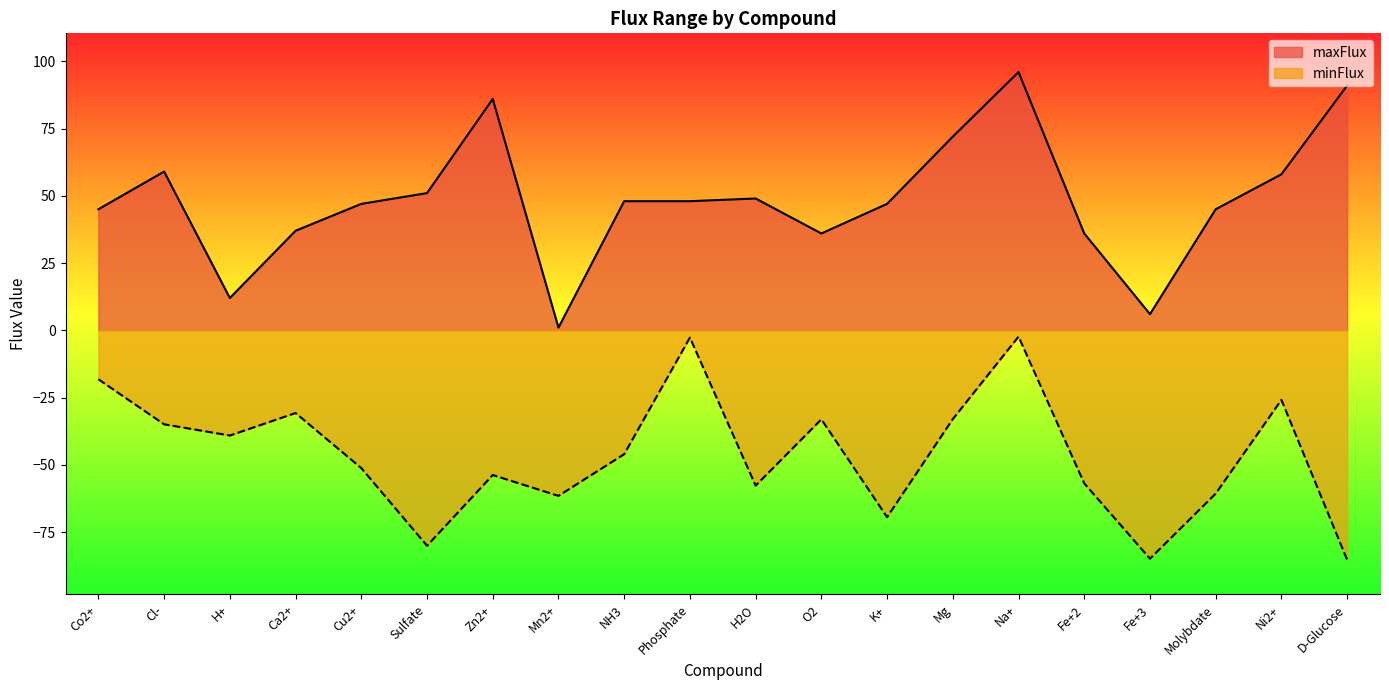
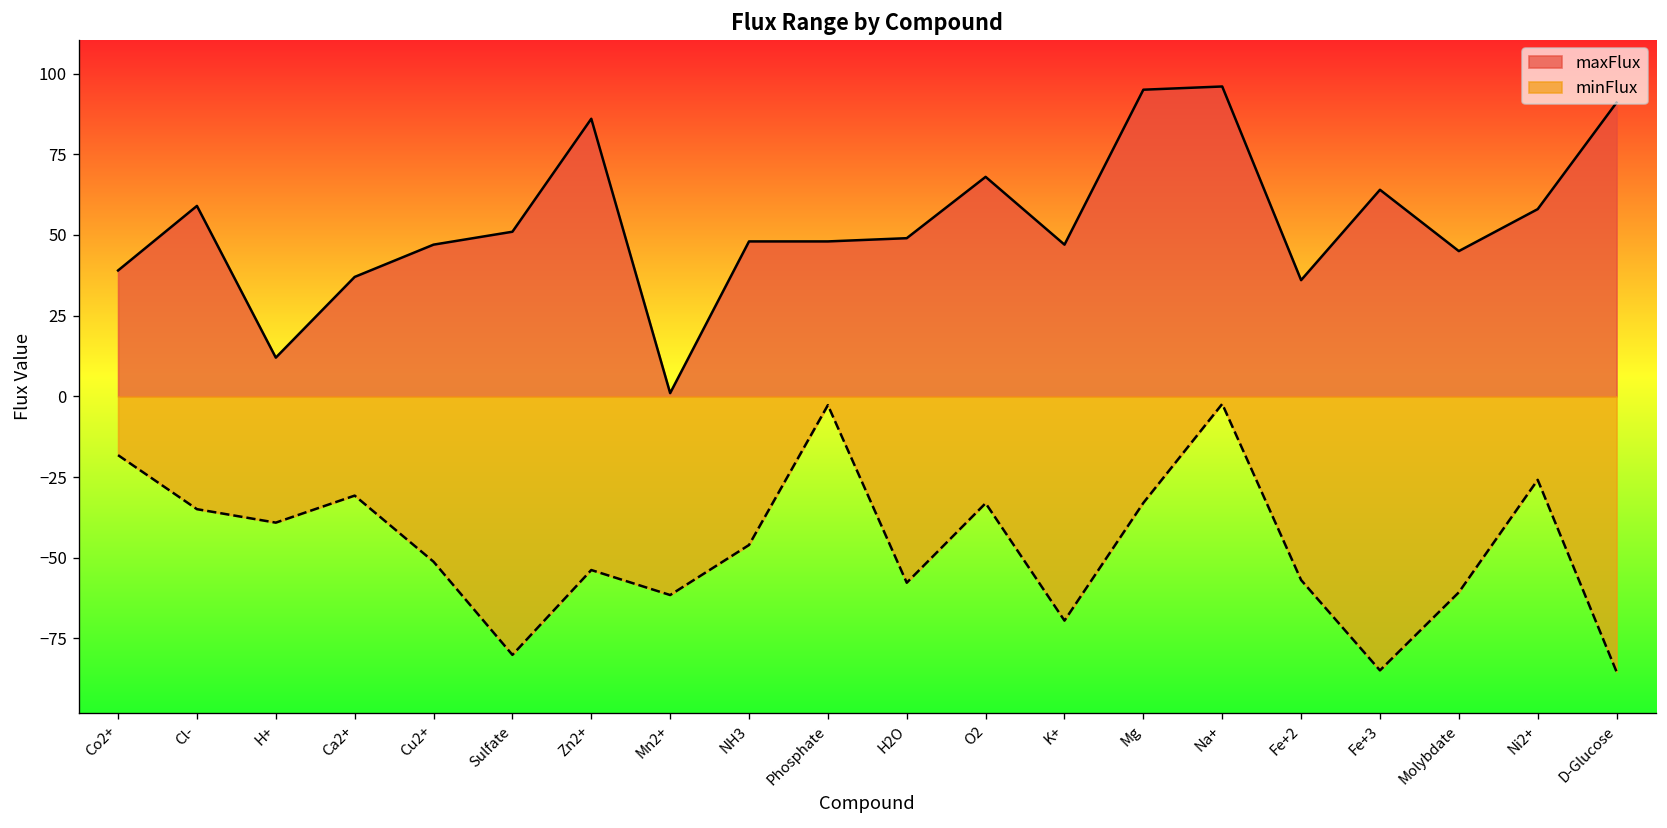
maxFlux, Co2+: 45 -> 39
maxFlux, O2: 36 -> 68
maxFlux, Mg: 72 -> 95
maxFlux, Fe+3: 6 -> 64
